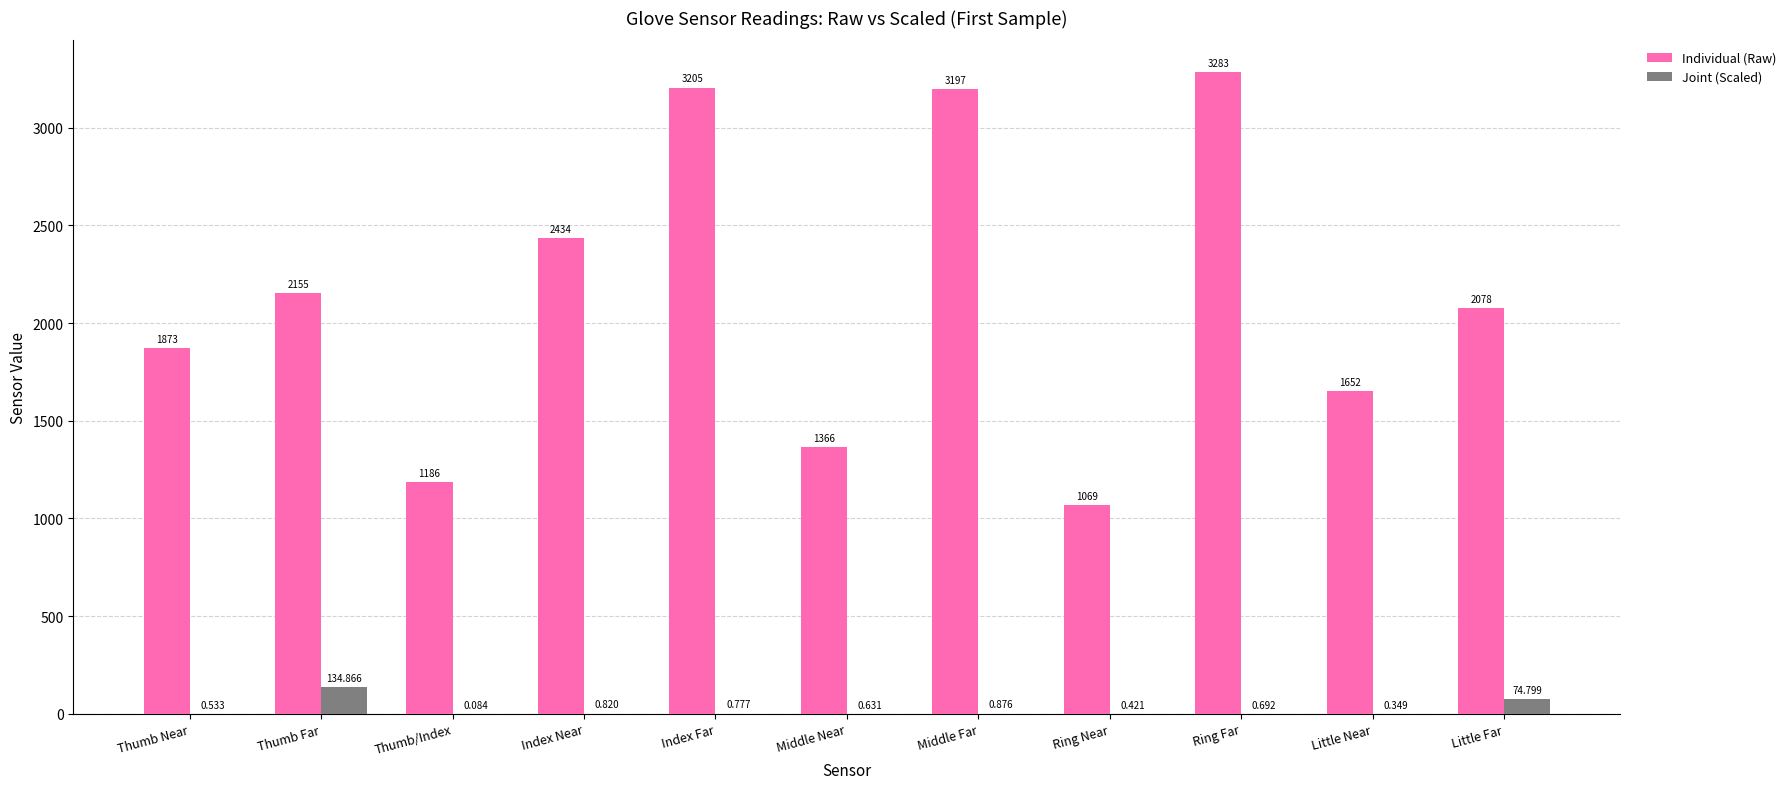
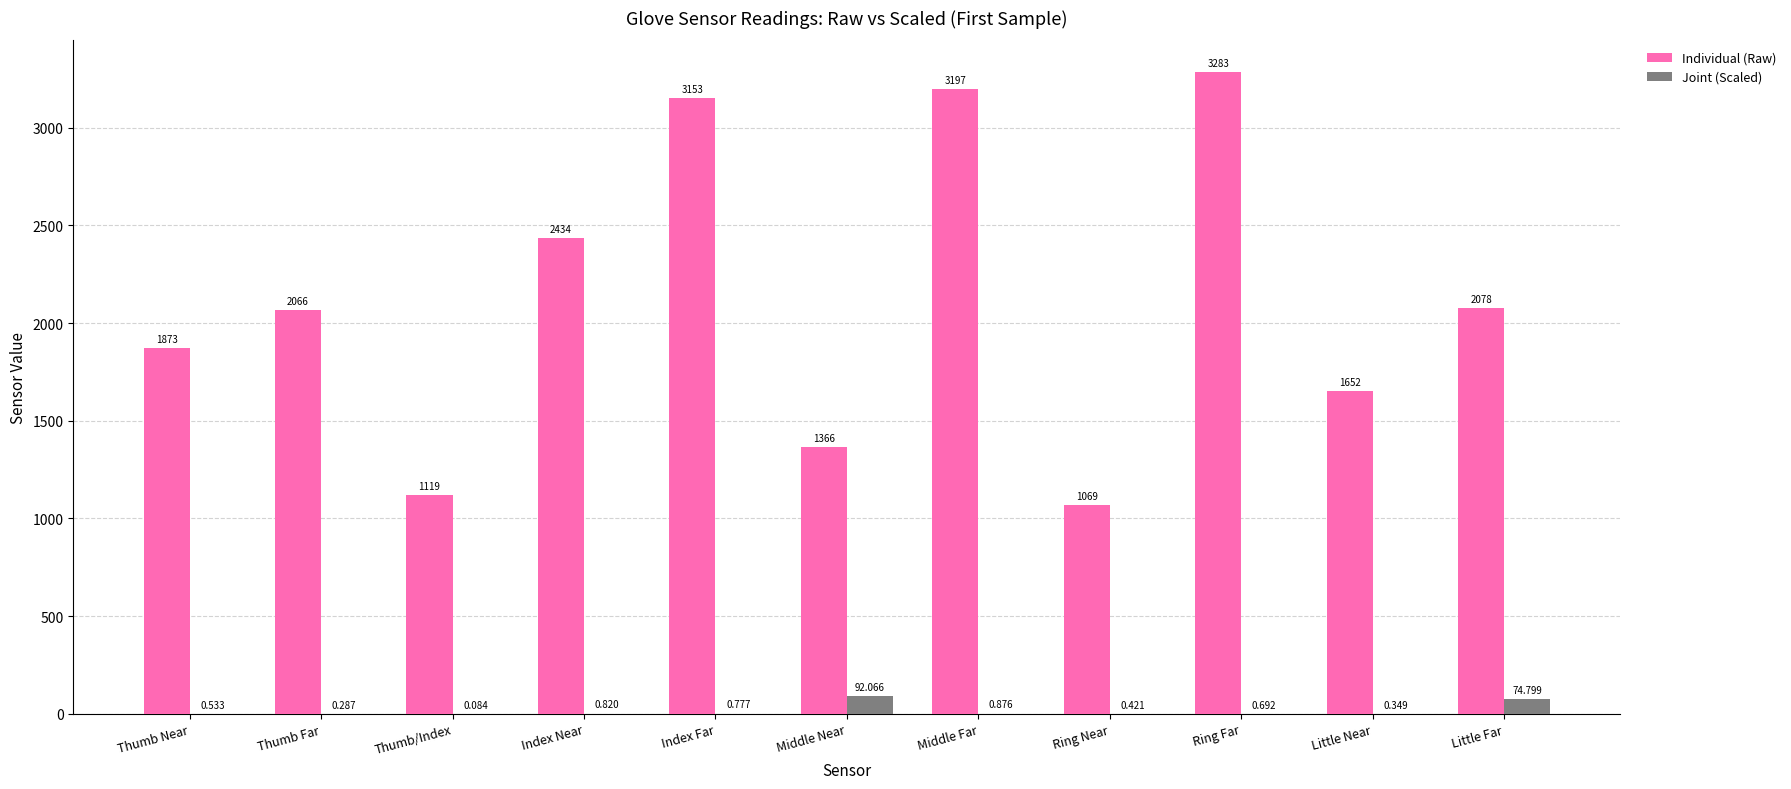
Individual (Raw), Thumb Far: 2155 -> 2066
Joint (Scaled), Thumb Far: 134.866 -> 0.287
Individual (Raw), Thumb/Index: 1186 -> 1119
Individual (Raw), Index Far: 3205 -> 3153
Joint (Scaled), Middle Near: 0.631 -> 92.066
